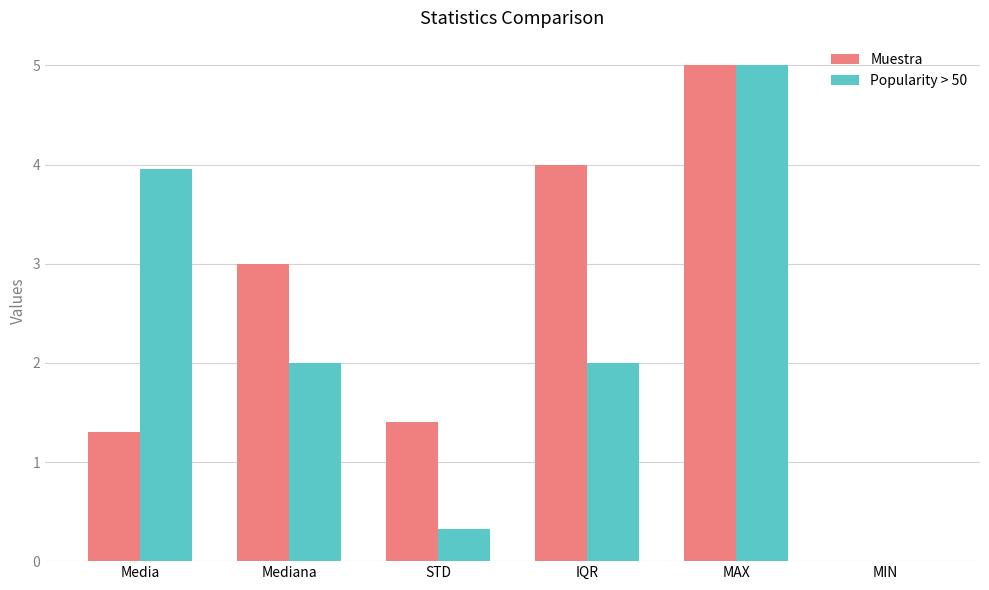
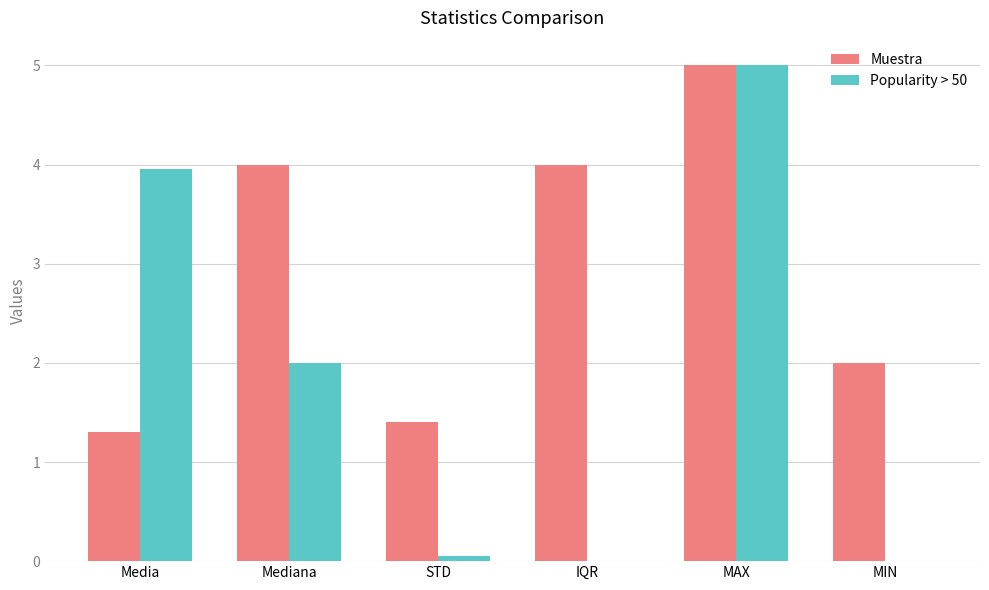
Muestra, Mediana: 3 -> 4
Popularity > 50, STD: 0.3 -> 0.1
Popularity > 50, IQR: 2 -> 0
Muestra, MIN: 0 -> 2
